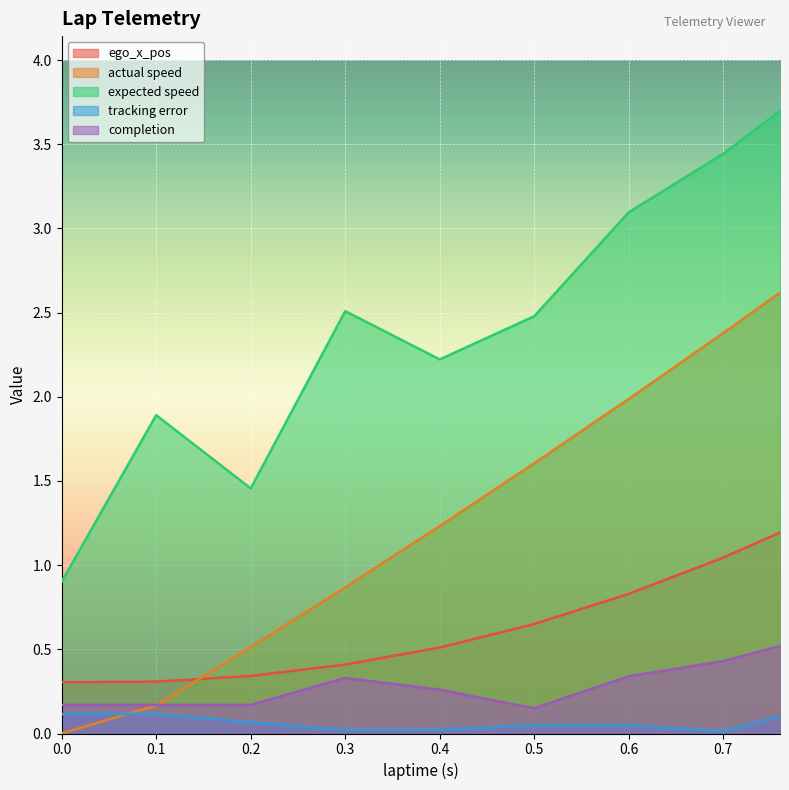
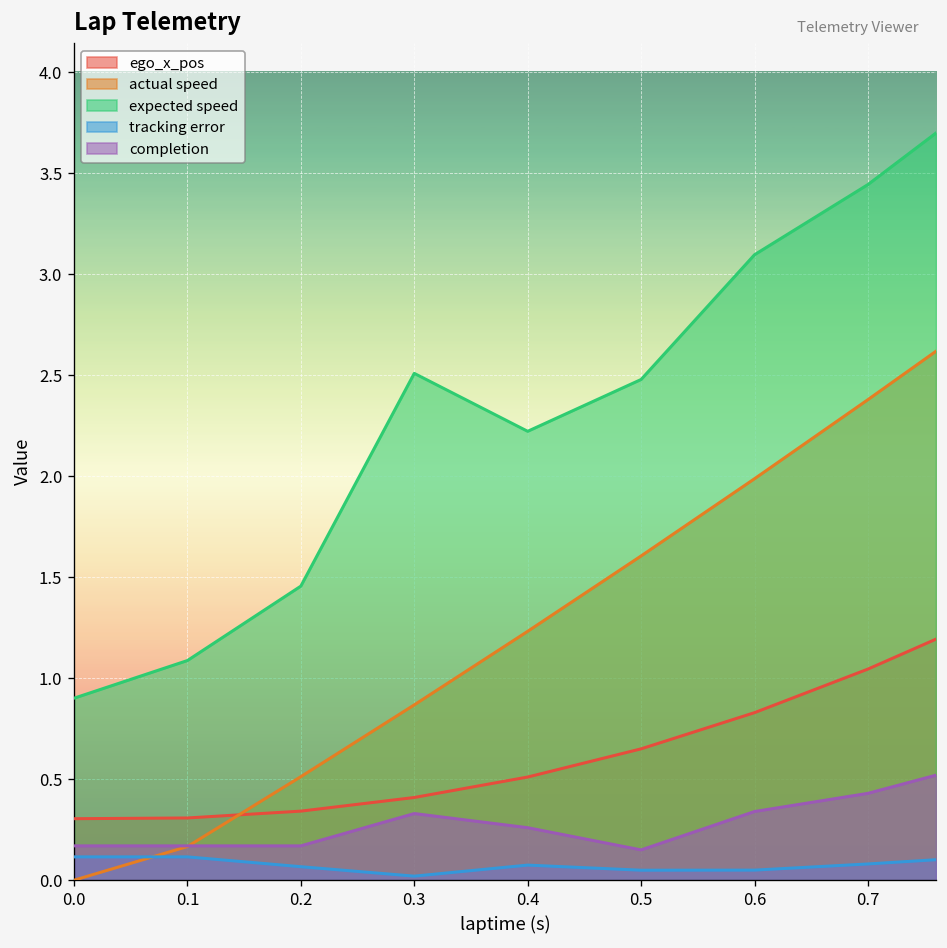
expected speed, 0.1: 1.89 -> 1.09
tracking error, 0.4: 0.02 -> 0.07
tracking error, 0.7: 0.01 -> 0.08
